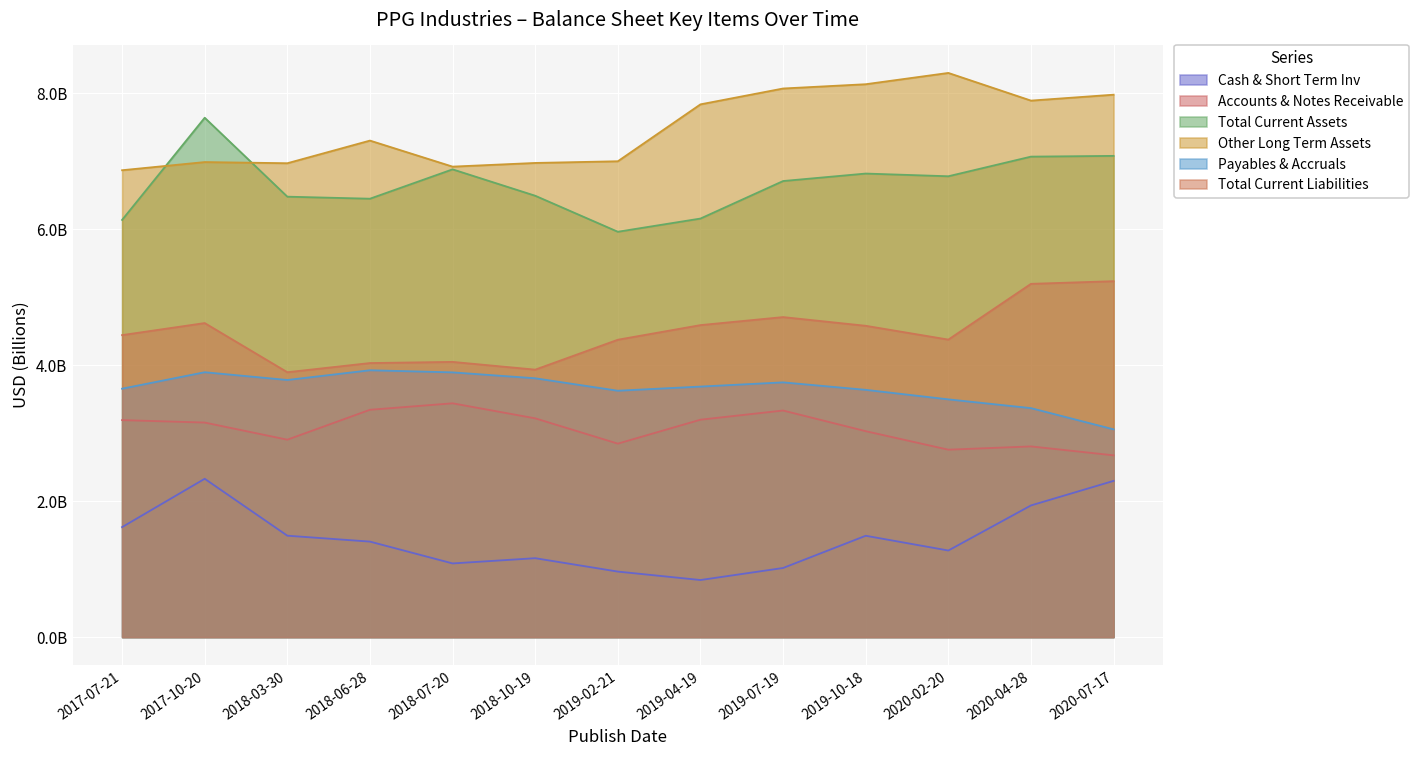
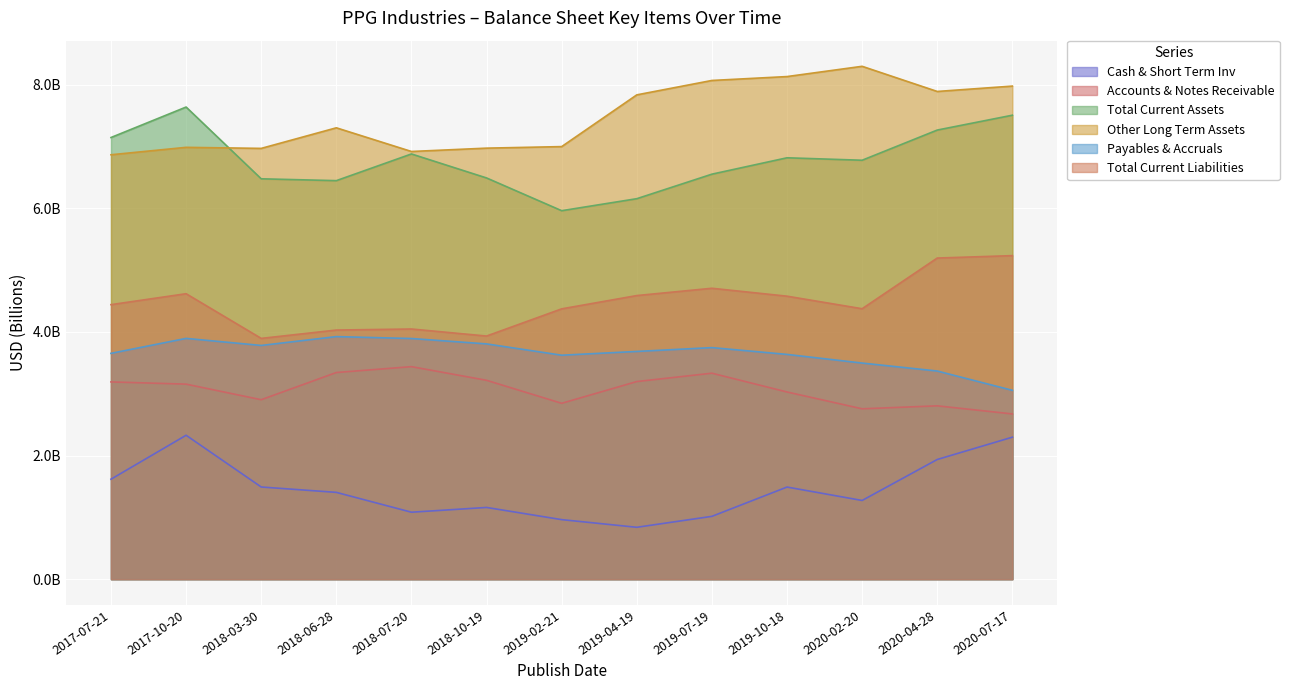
Total Current Assets, 2017-07-21: 6100000000 -> 7100000000
Total Current Assets, 2019-07-19: 6700000000 -> 6600000000
Total Current Assets, 2020-04-28: 7100000000 -> 7300000000
Total Current Assets, 2020-07-17: 7100000000 -> 7500000000
